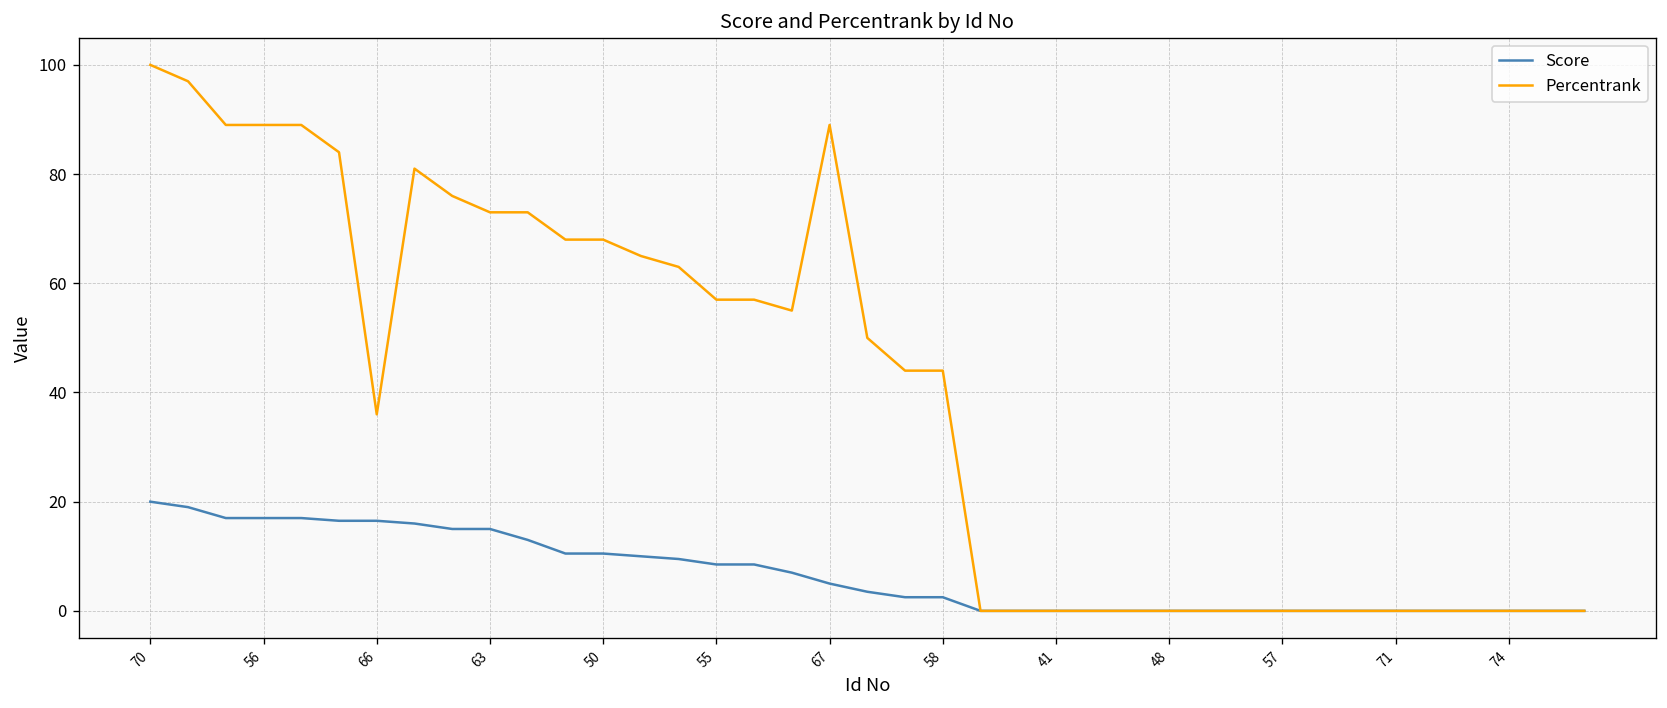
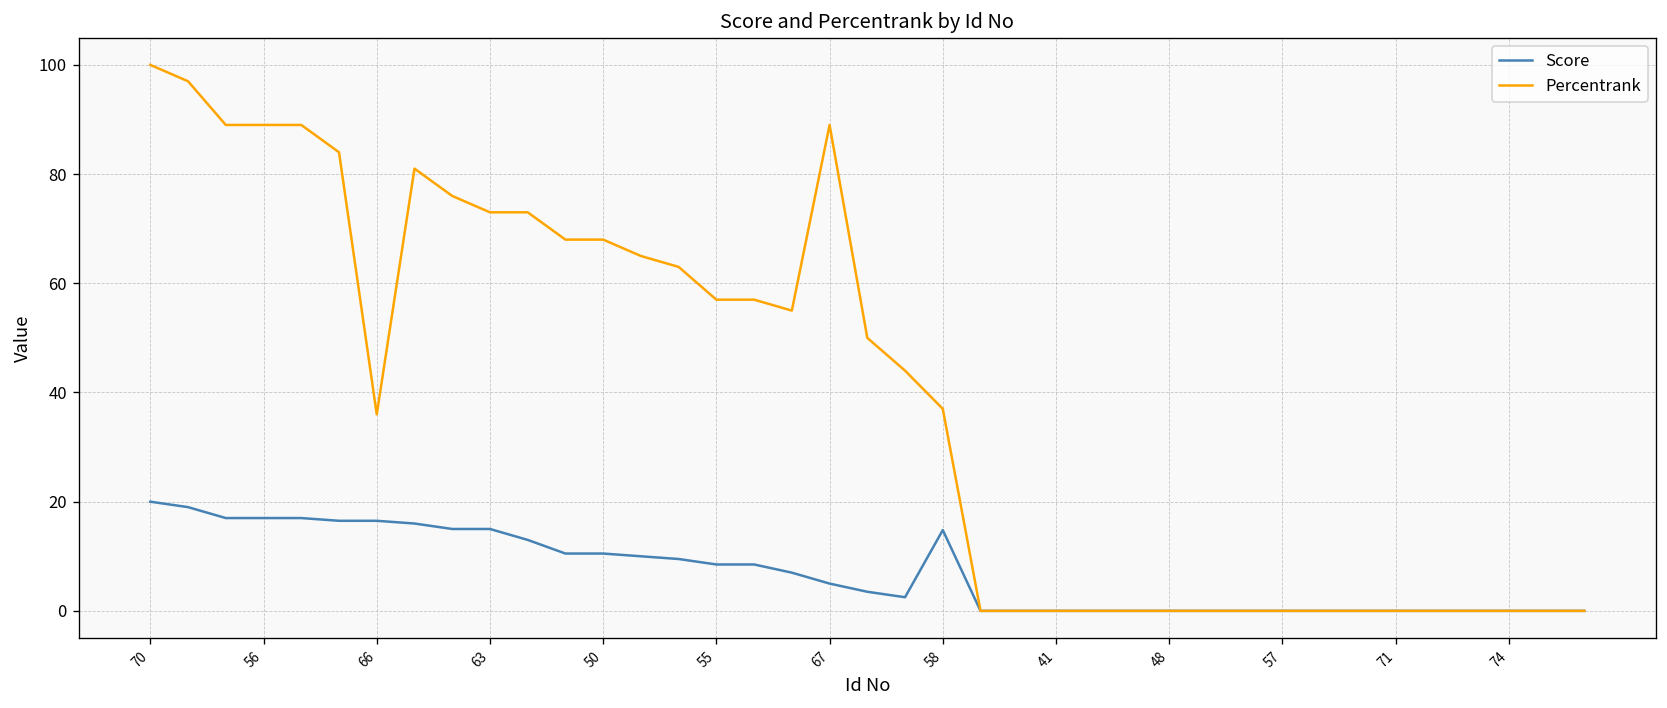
Score, 58: 3 -> 15
Percentrank, 58: 44 -> 37
